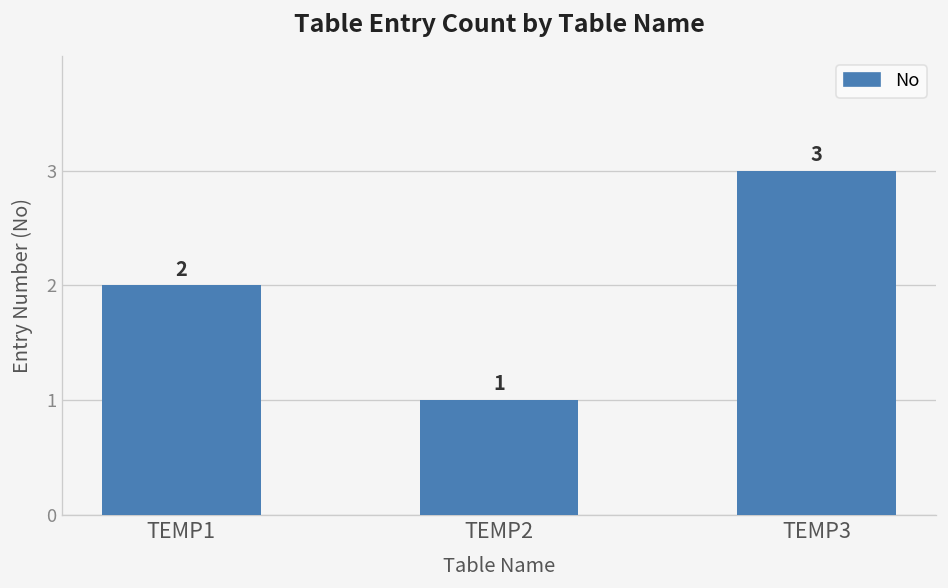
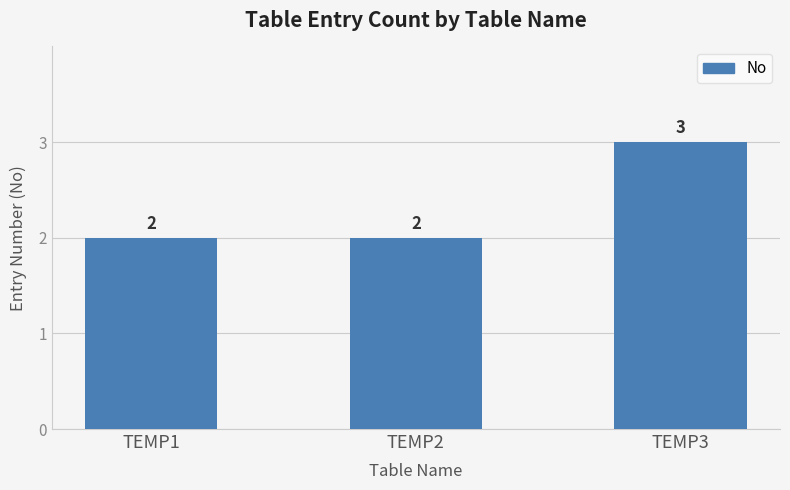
TEMP2: 1 -> 2
